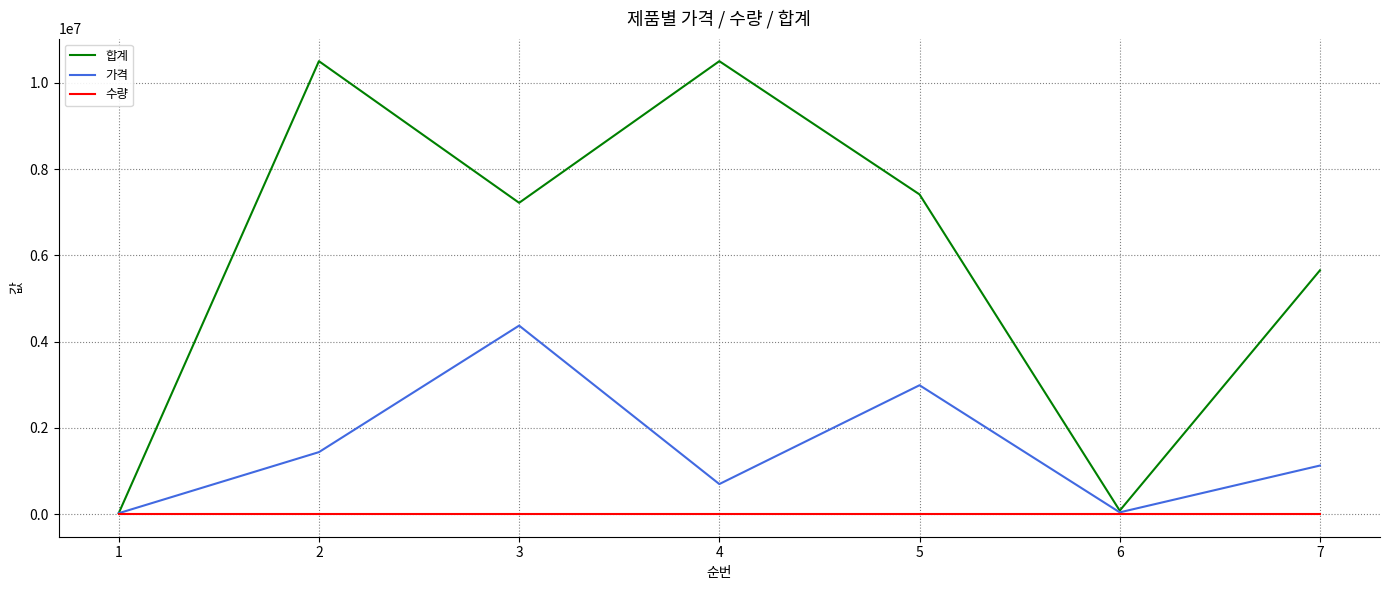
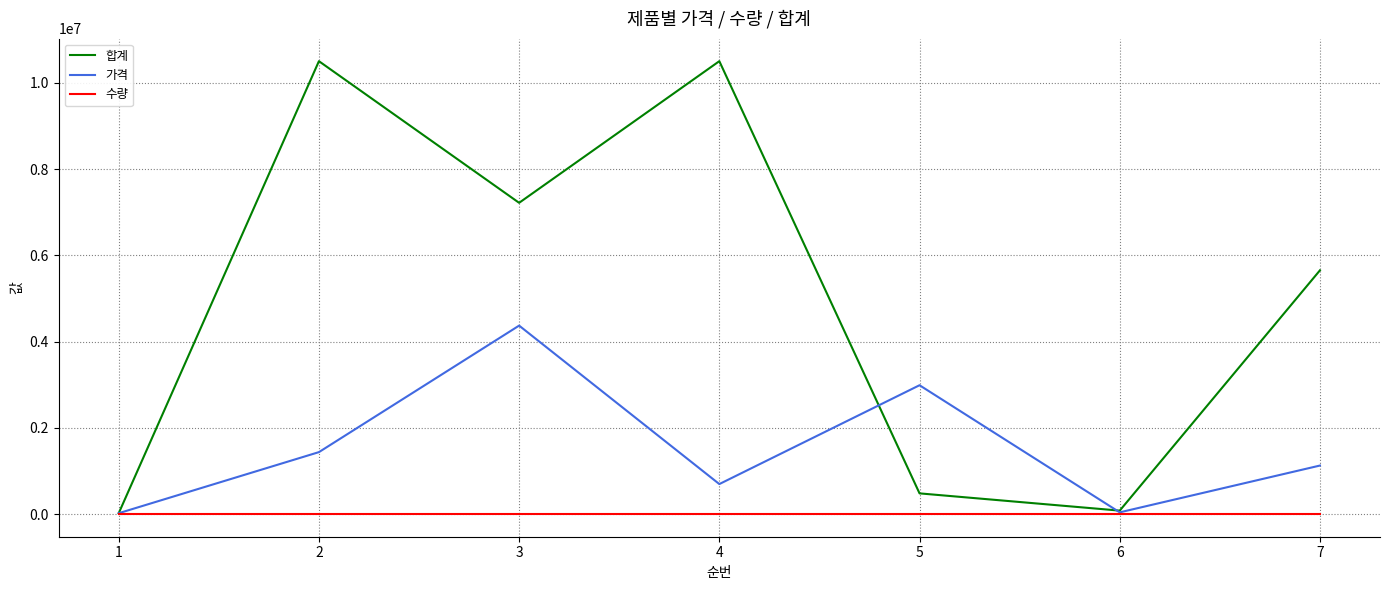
합계, 5: 7400000 -> 500000
